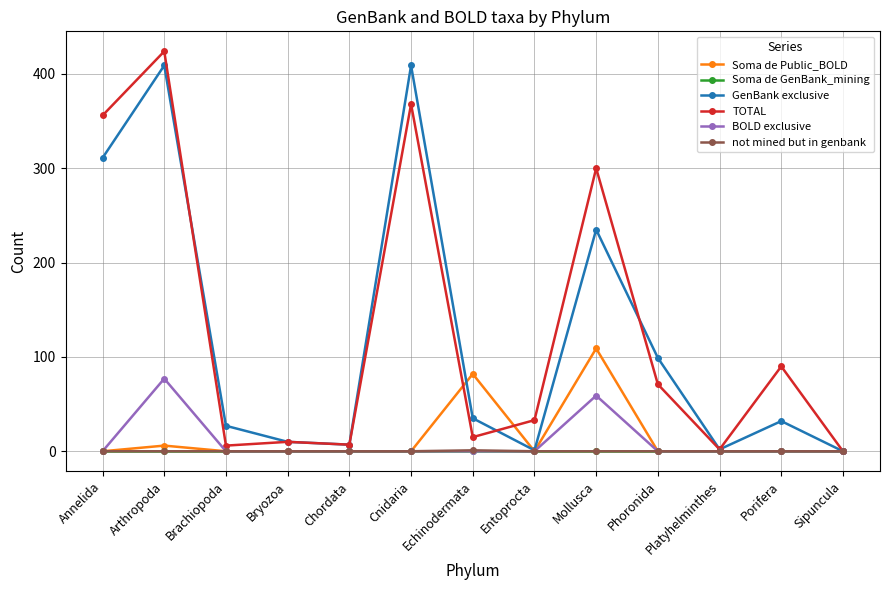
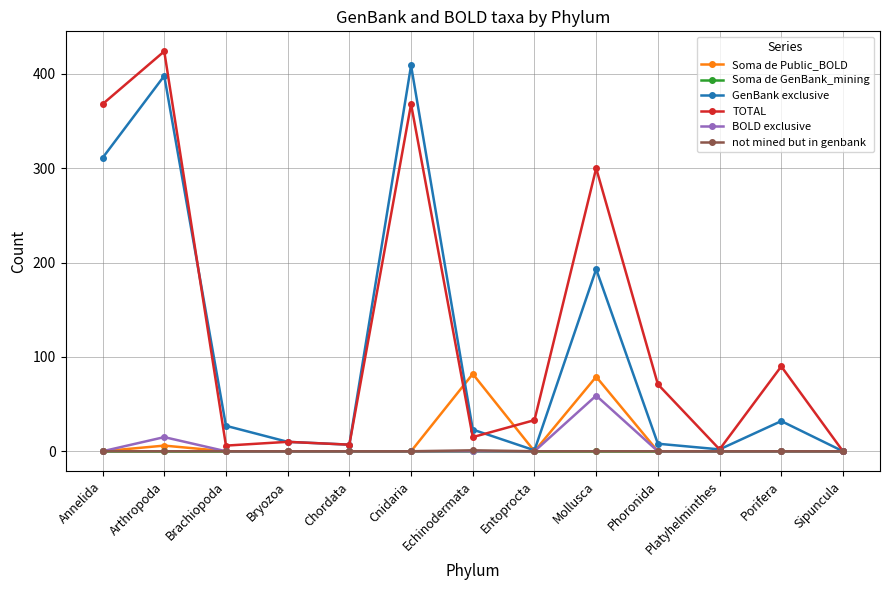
TOTAL, Annelida: 360 -> 370
GenBank exclusive, Arthropoda: 410 -> 400
BOLD exclusive, Arthropoda: 80 -> 20
GenBank exclusive, Echinodermata: 40 -> 20
Soma de Public_BOLD, Mollusca: 110 -> 80
GenBank exclusive, Mollusca: 240 -> 190
GenBank exclusive, Phoronida: 100 -> 10
